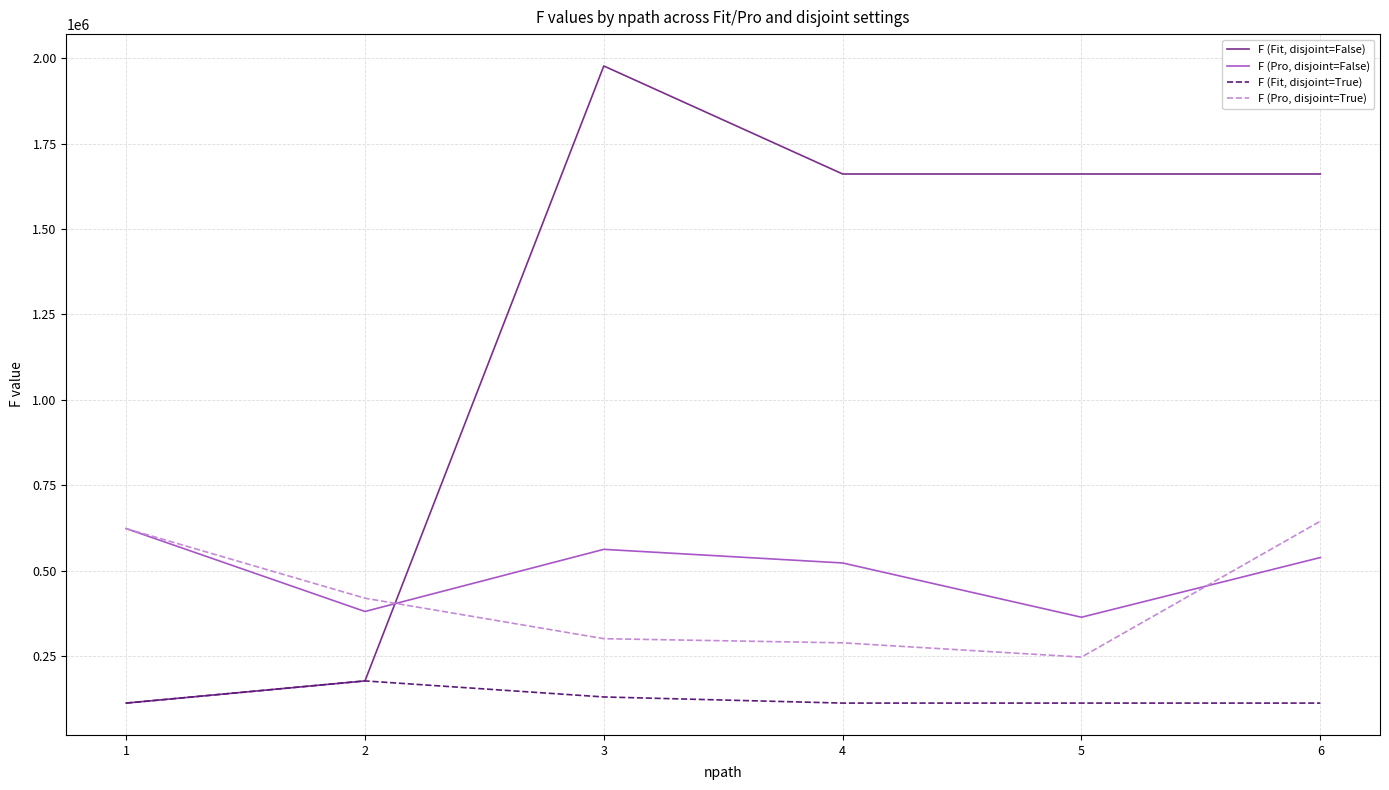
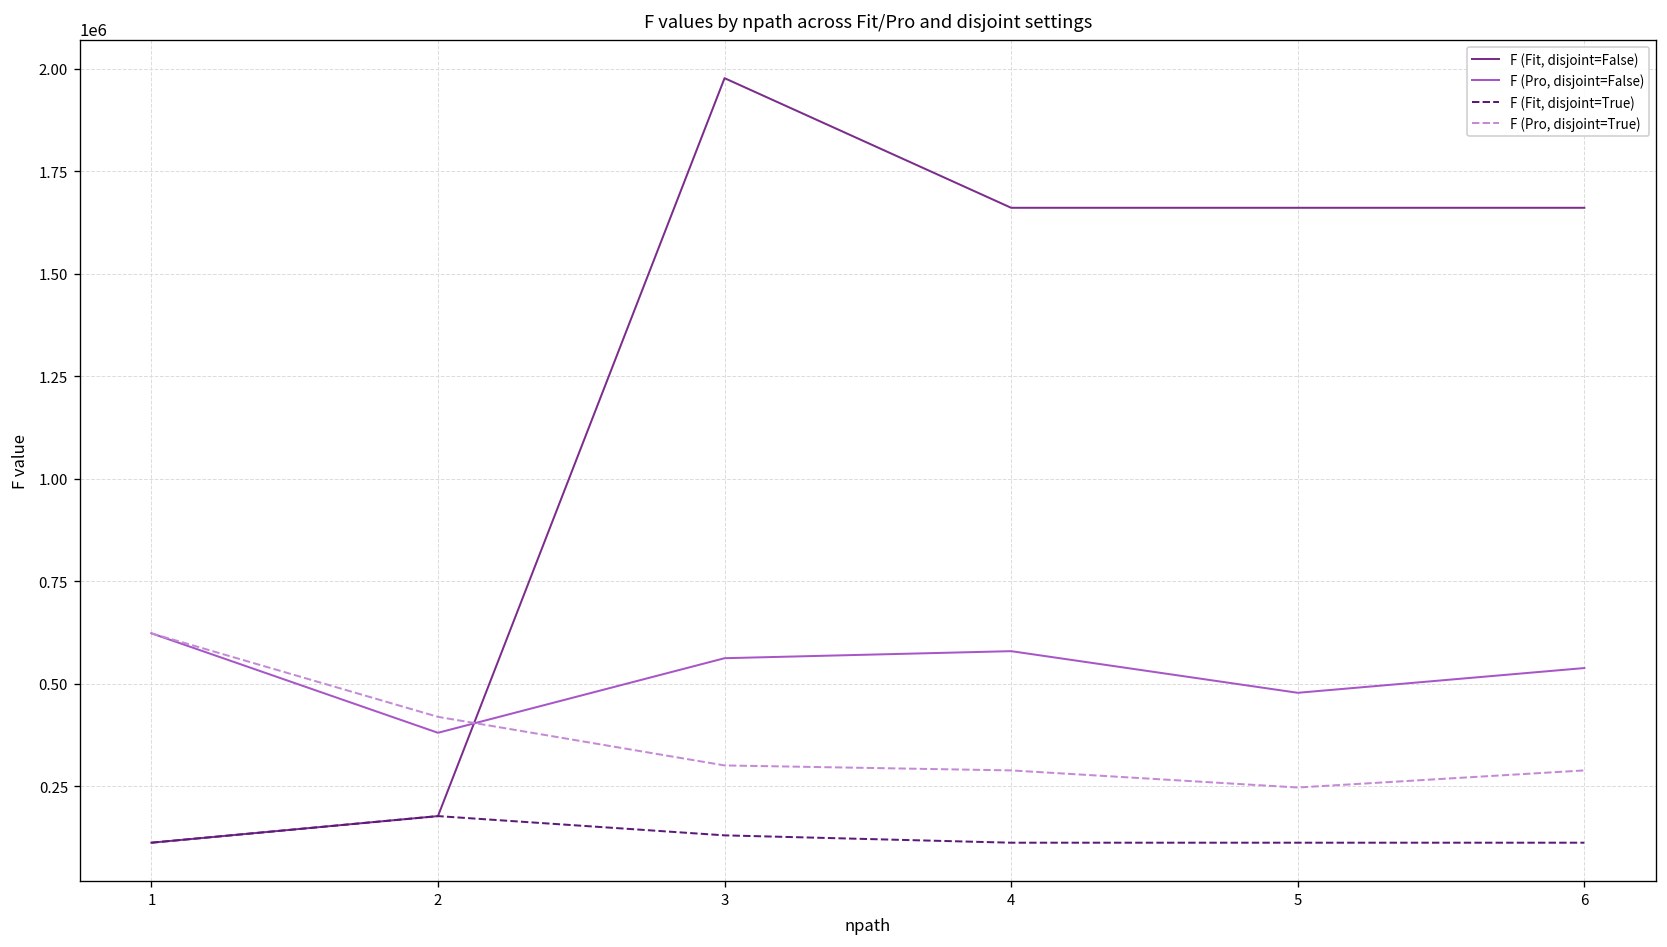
F (Pro, disjoint=False), 4: 520000 -> 580000
F (Pro, disjoint=False), 5: 360000 -> 480000
F (Pro, disjoint=True), 6: 640000 -> 290000
